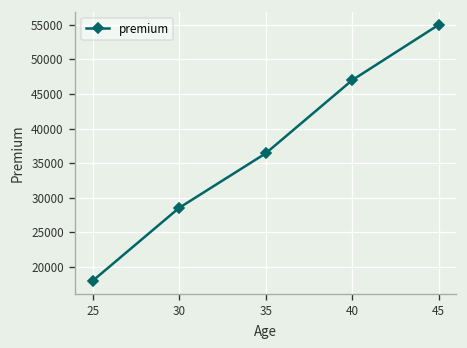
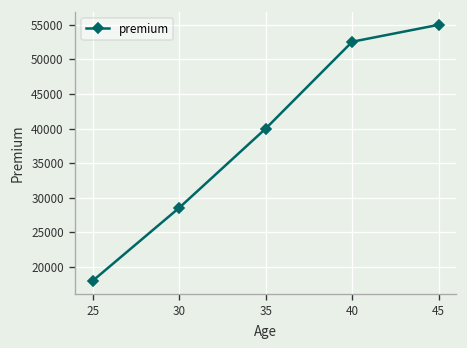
35: 36000 -> 40000
40: 47000 -> 53000
